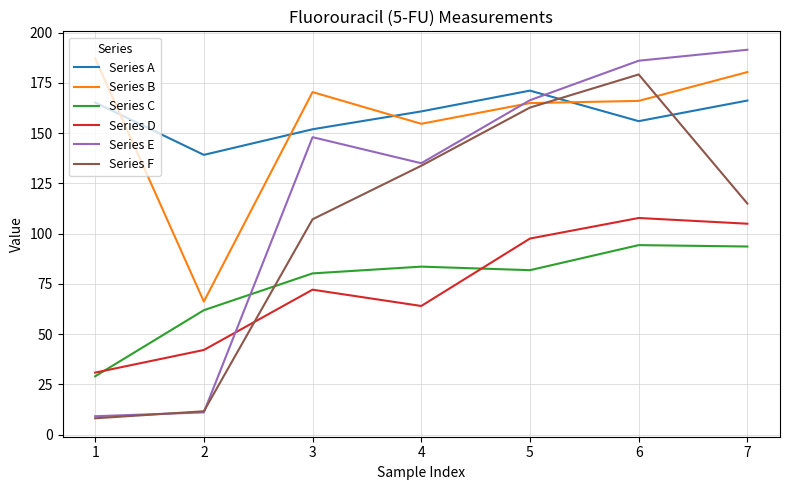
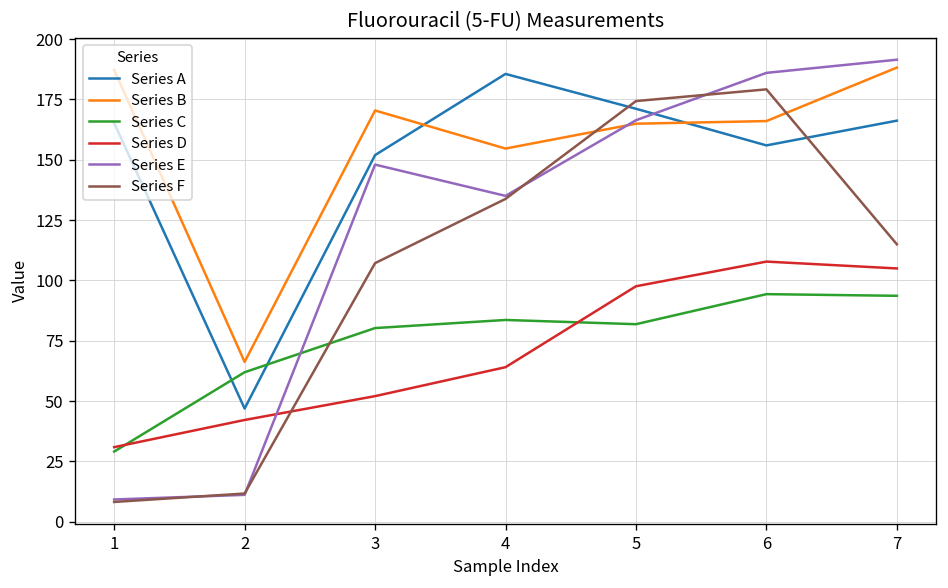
Series A, 2: 139 -> 47
Series D, 3: 72 -> 52
Series A, 4: 161 -> 186
Series F, 5: 163 -> 174
Series B, 7: 180 -> 188
